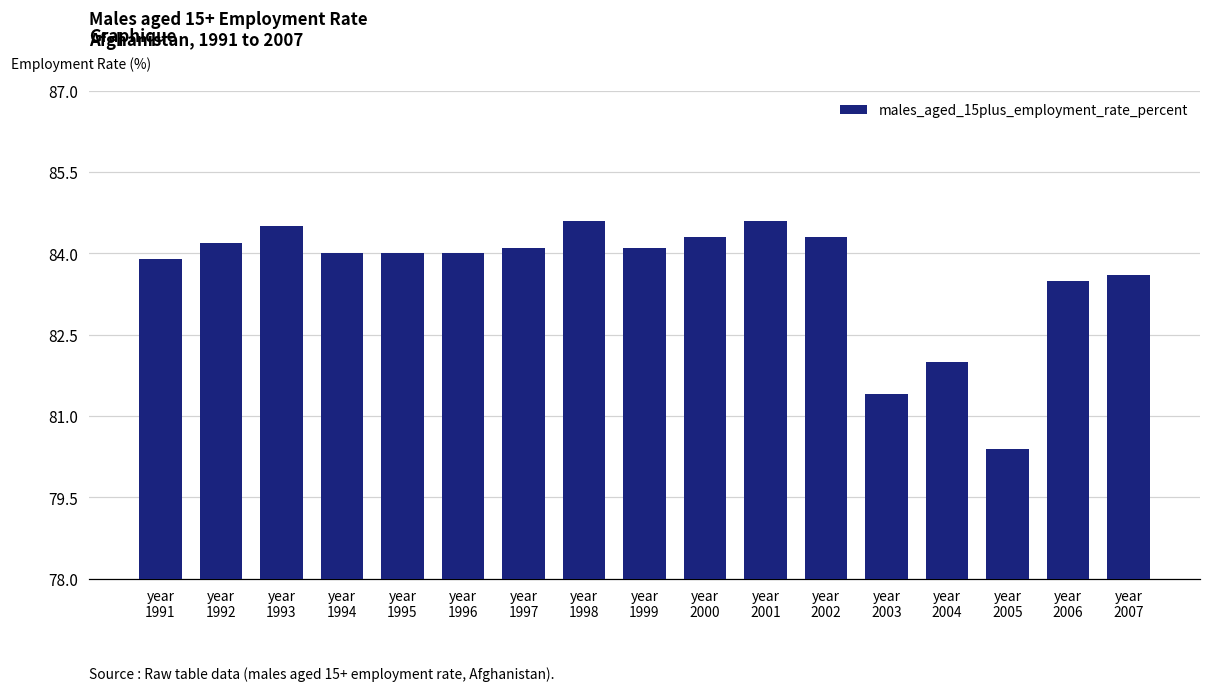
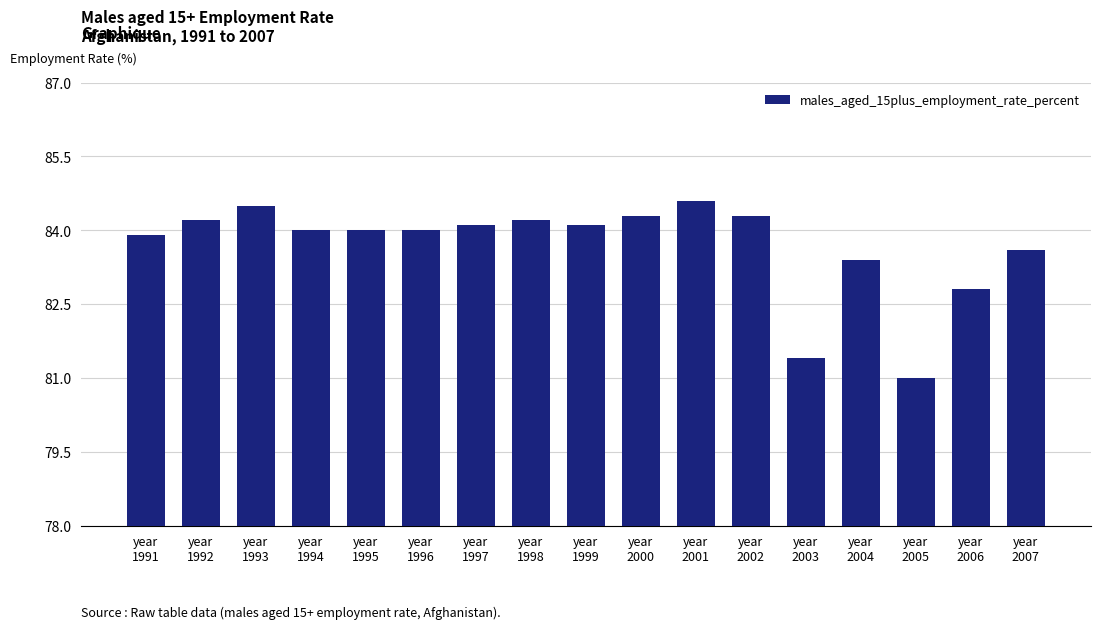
year 1998: 84.6 -> 84.2
year 2004: 82.0 -> 83.4
year 2005: 80.4 -> 81.0
year 2006: 83.5 -> 82.8
